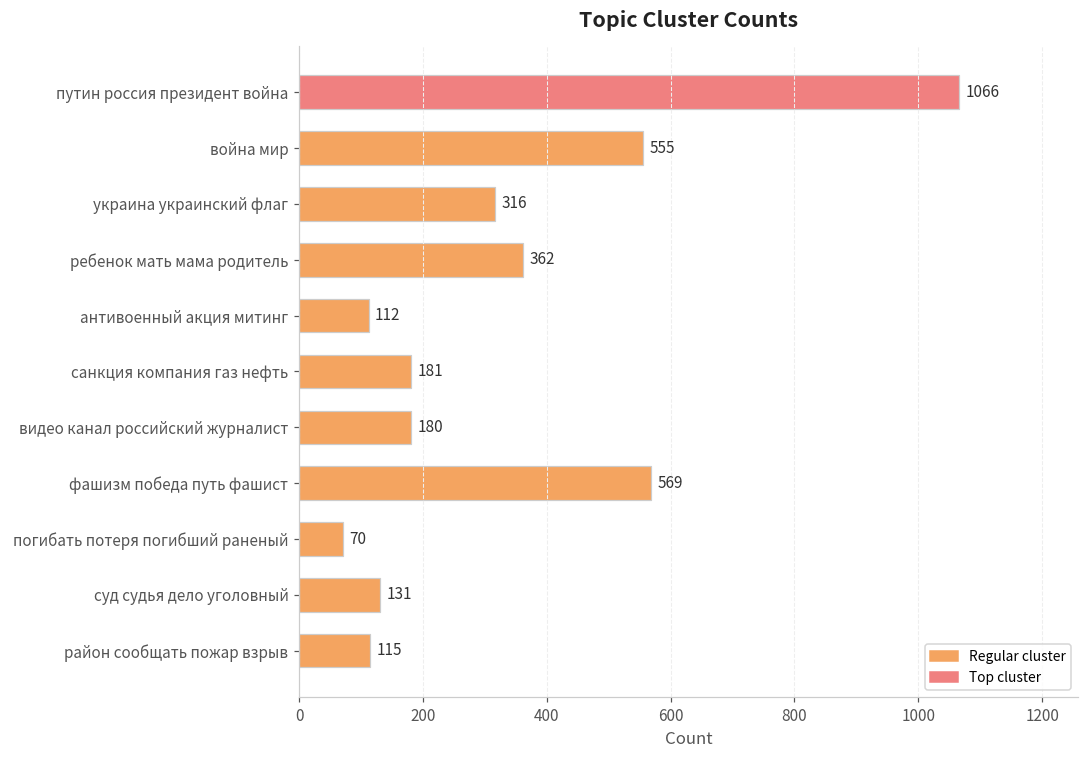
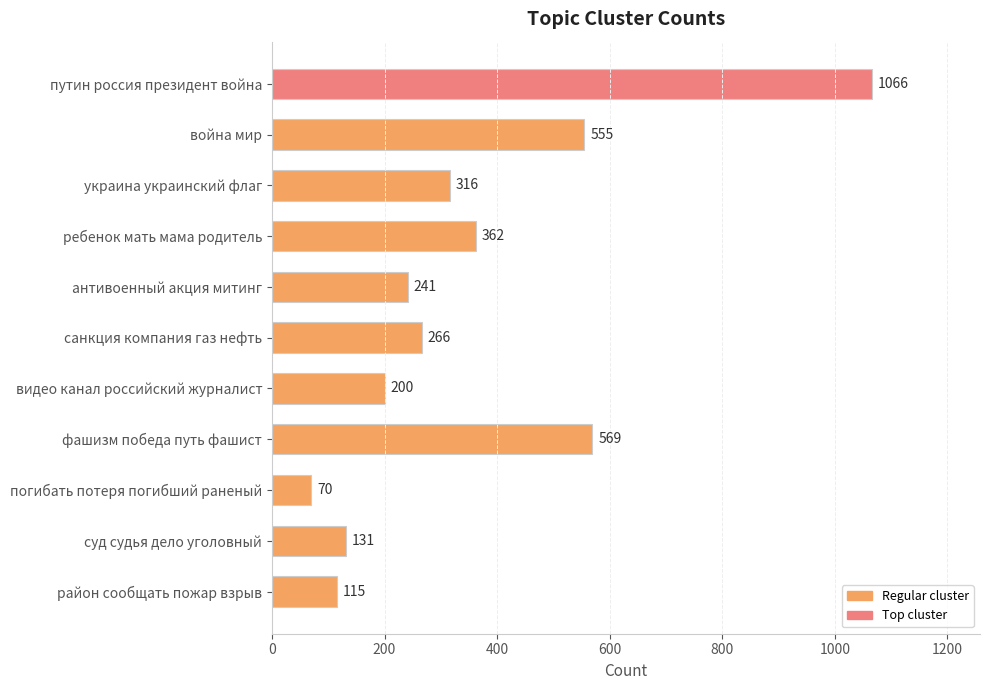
антивоенный акция митинг: 112 -> 241
санкция компания газ нефть: 181 -> 266
видео канал российский журналист: 180 -> 200
